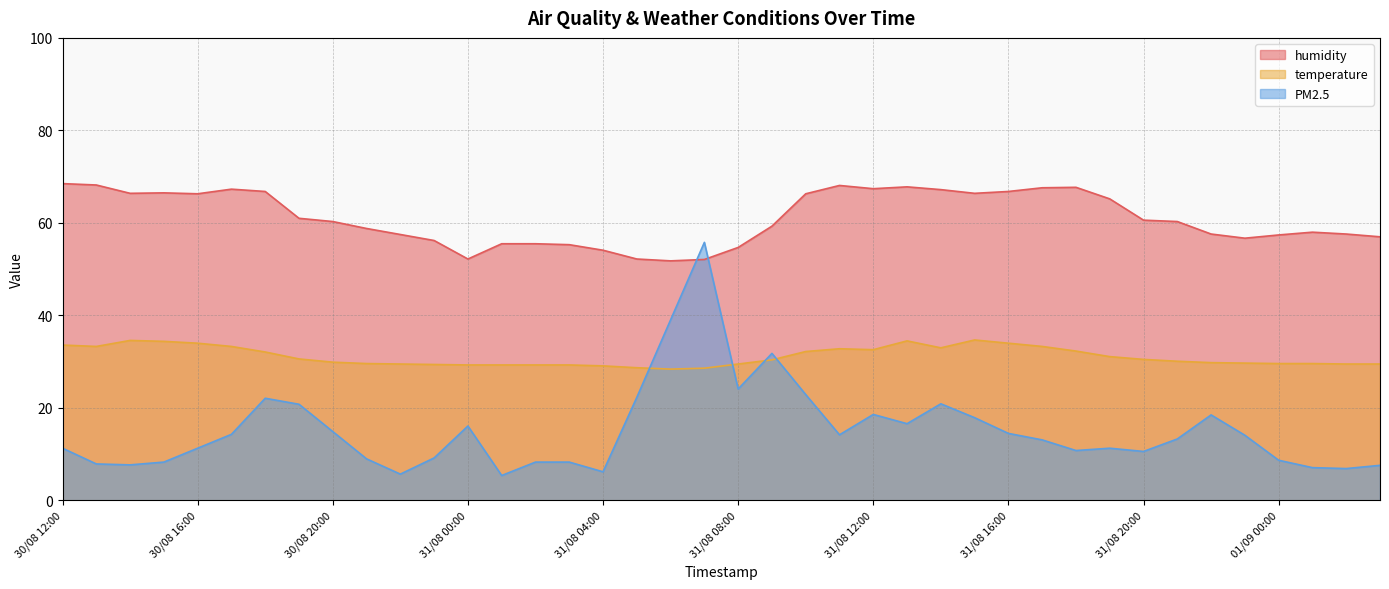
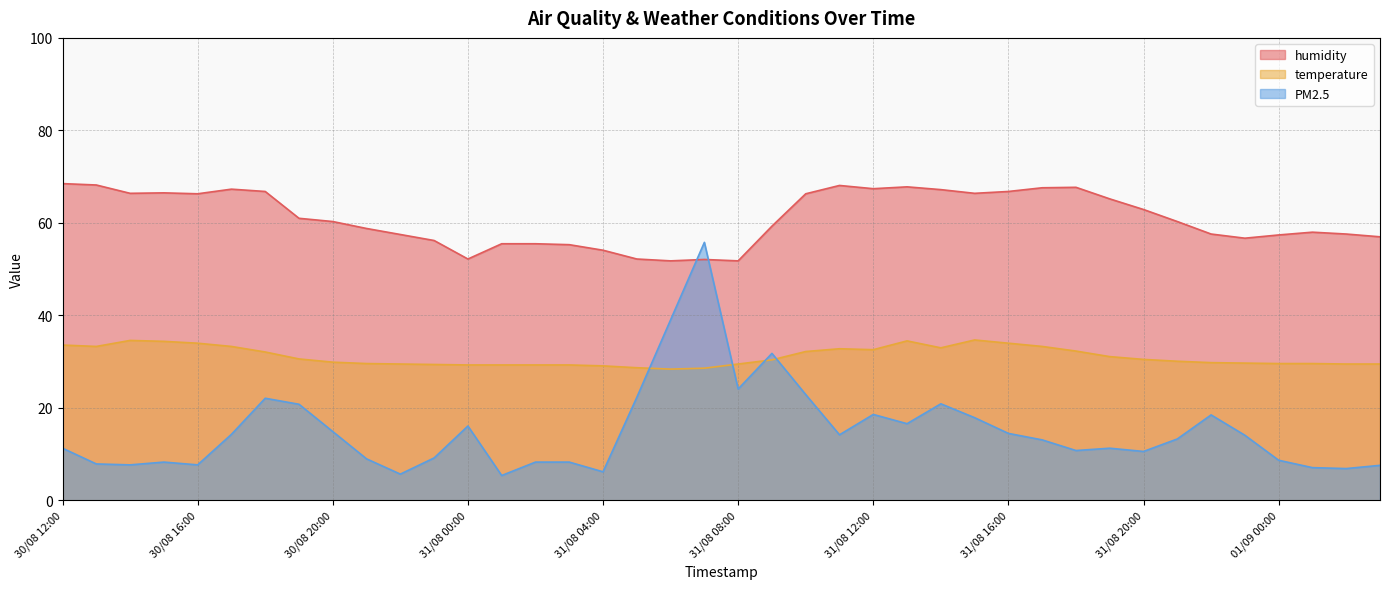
PM2.5, 30/08 16:00: 11 -> 8
humidity, 31/08 08:00: 55 -> 52
humidity, 31/08 20:00: 61 -> 63
